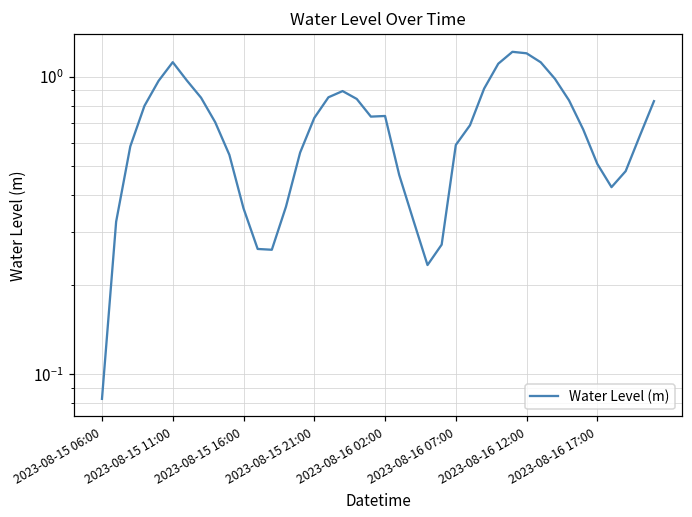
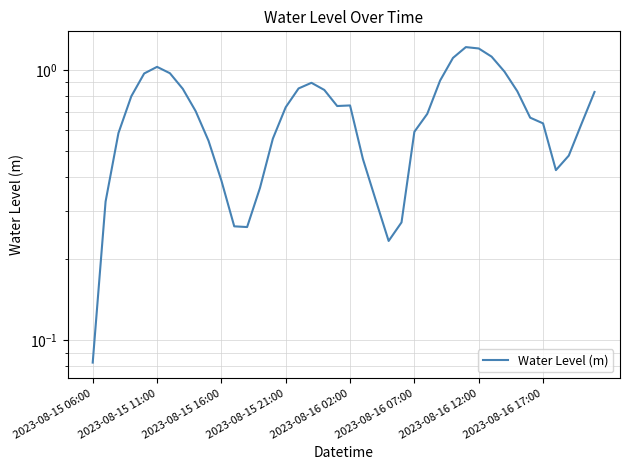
2023-08-15 11:00: 1.12 -> 1.03
2023-08-15 16:00: 0.36 -> 0.39
2023-08-16 17:00: 0.51 -> 0.63
